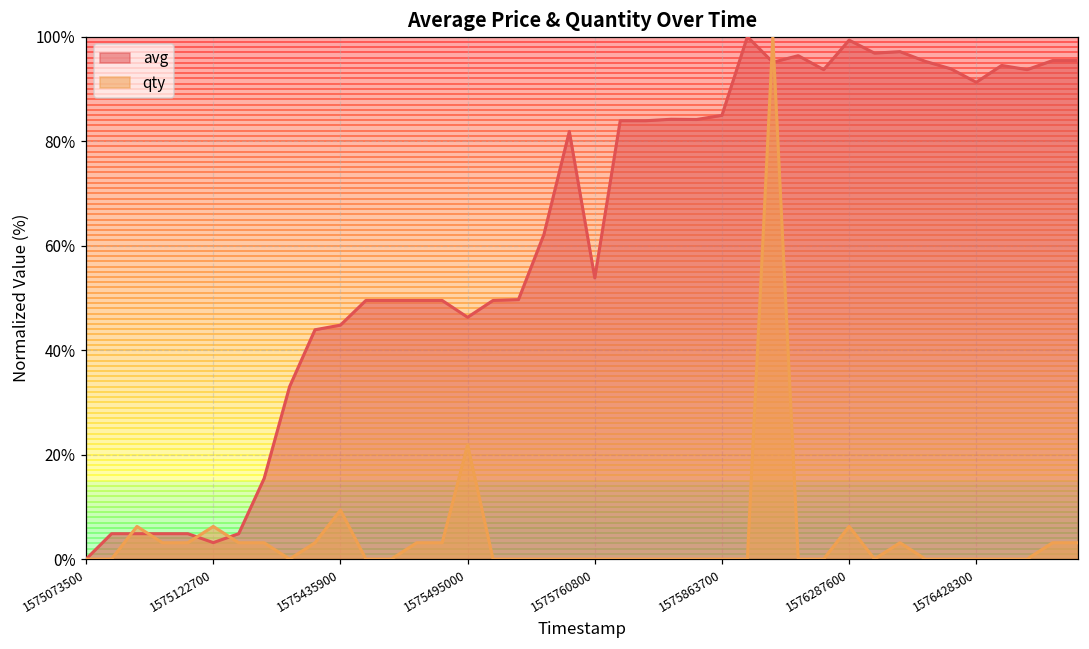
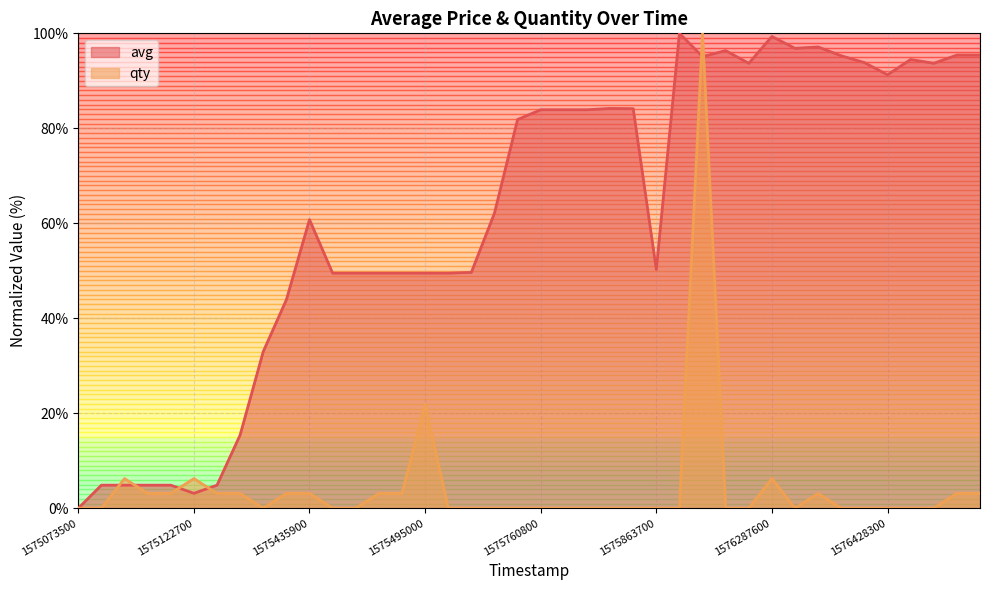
avg, 1575435900: 45% -> 61%
qty, 1575435900: 9% -> 3%
avg, 1575495000: 46% -> 50%
avg, 1575760800: 54% -> 84%
avg, 1575863700: 85% -> 50%
